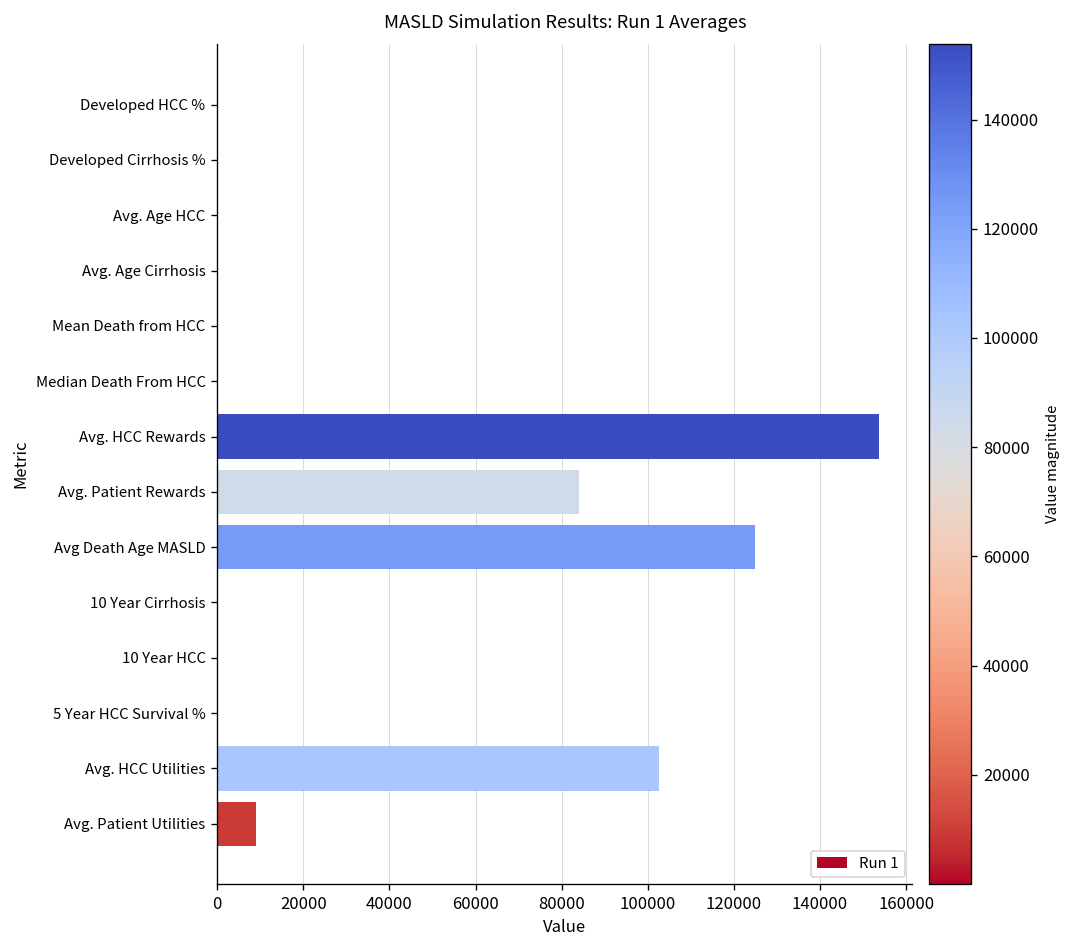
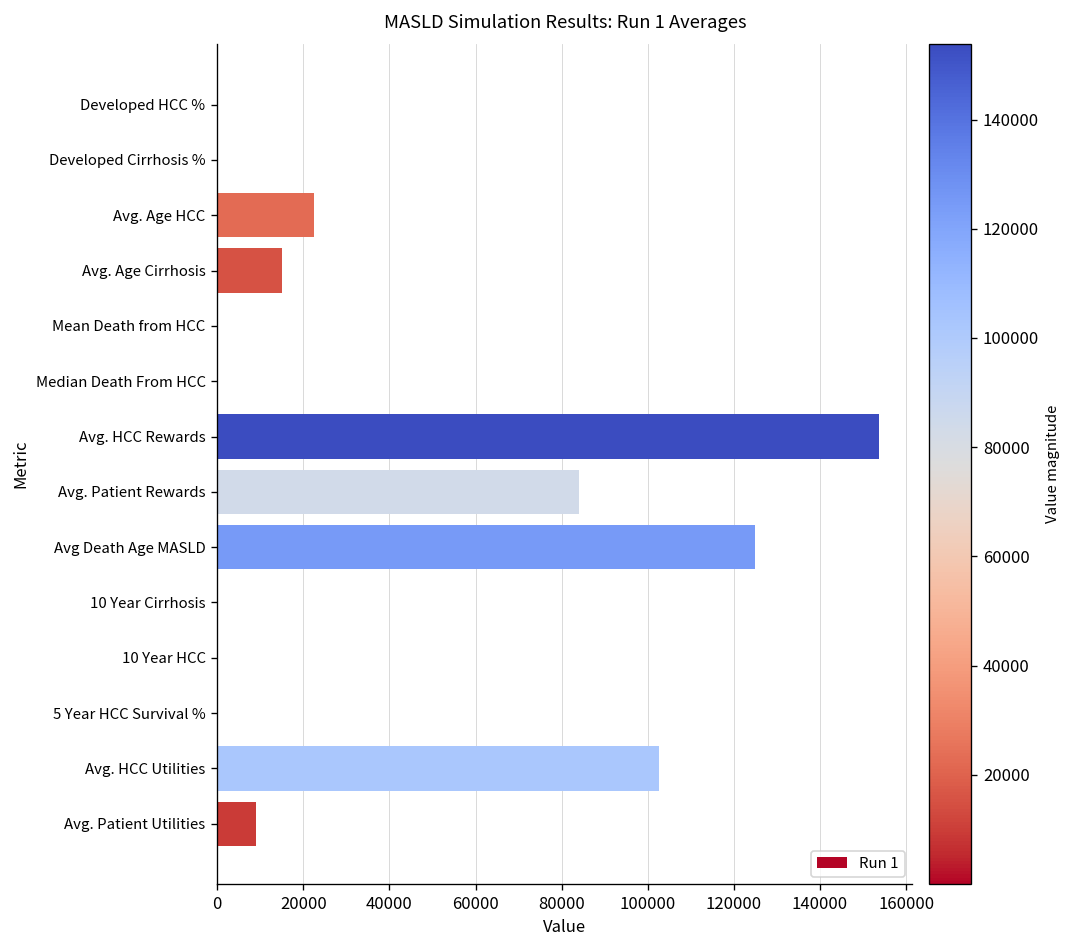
Avg. Age HCC: 0 -> 23000
Avg. Age Cirrhosis: 0 -> 15000
